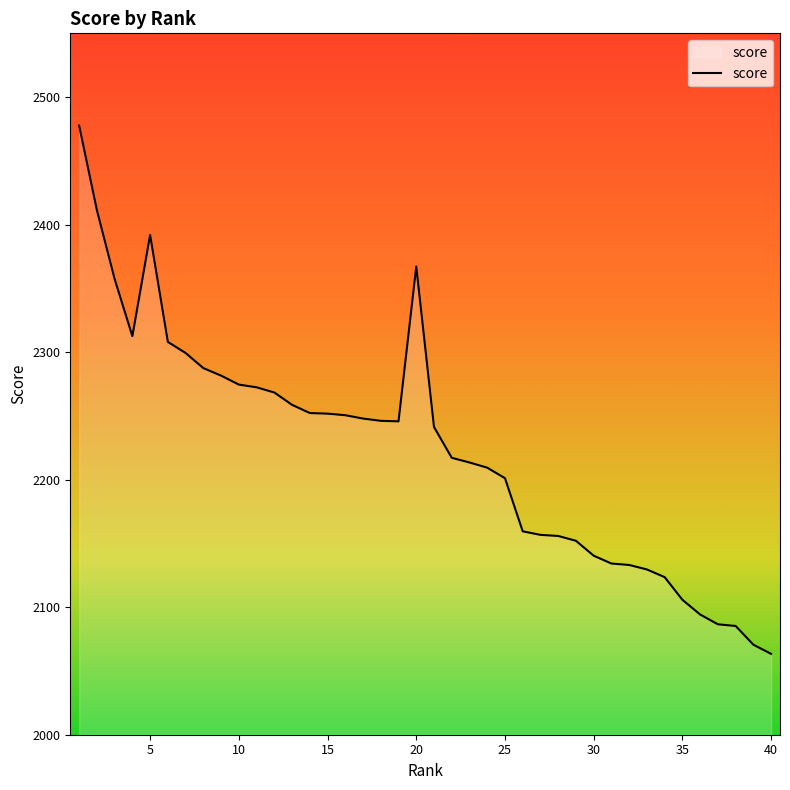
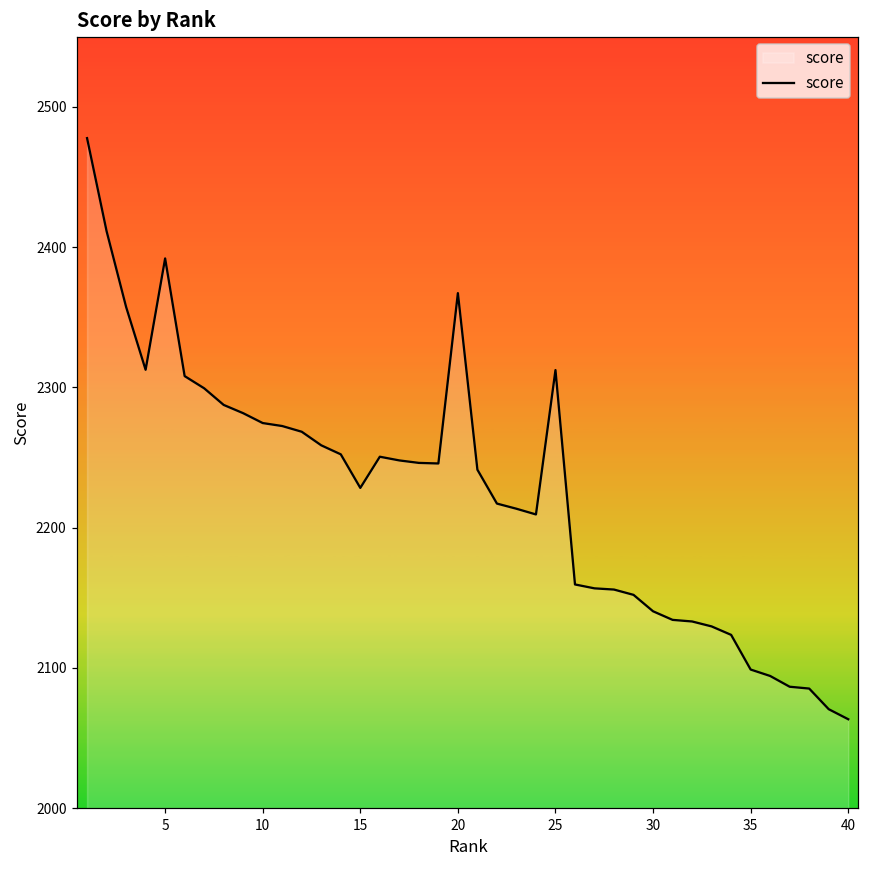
15: 2252 -> 2228
25: 2201 -> 2312
35: 2106 -> 2099
